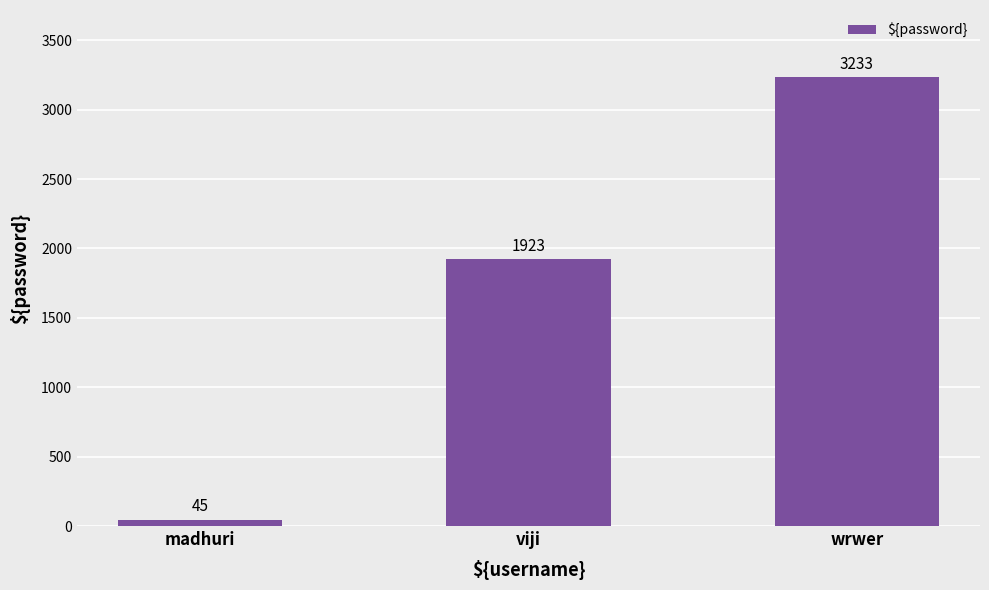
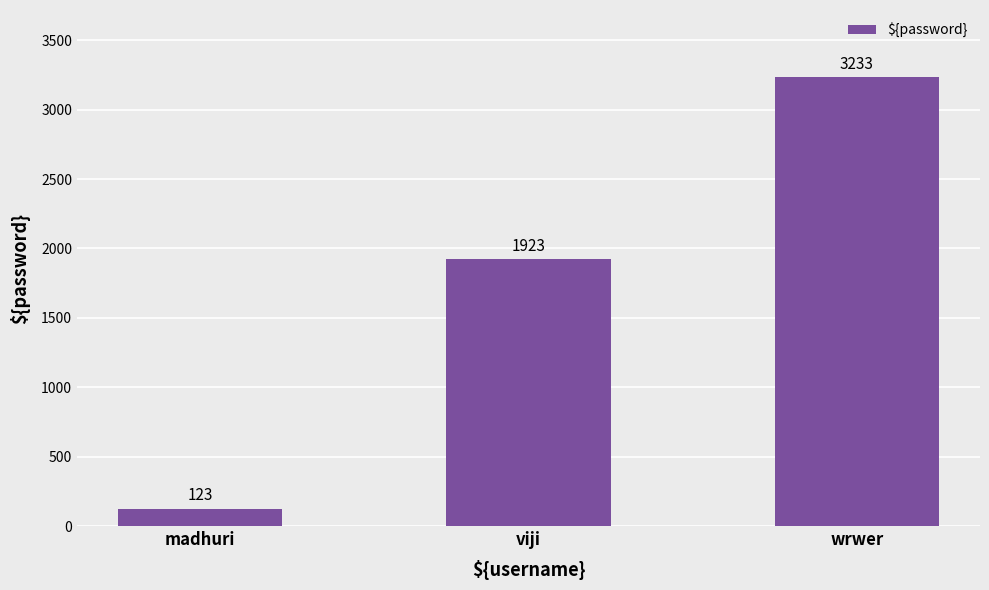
madhuri: 45 -> 123
